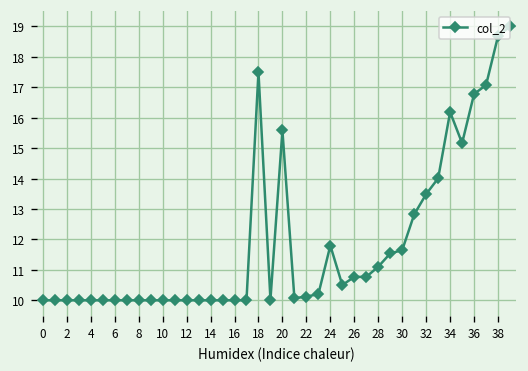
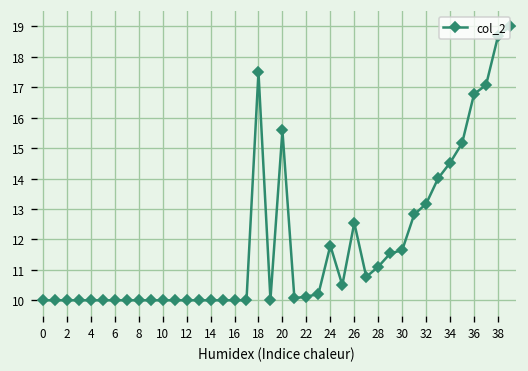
26: 10.8 -> 12.5
32: 13.5 -> 13.2
34: 16.2 -> 14.5
